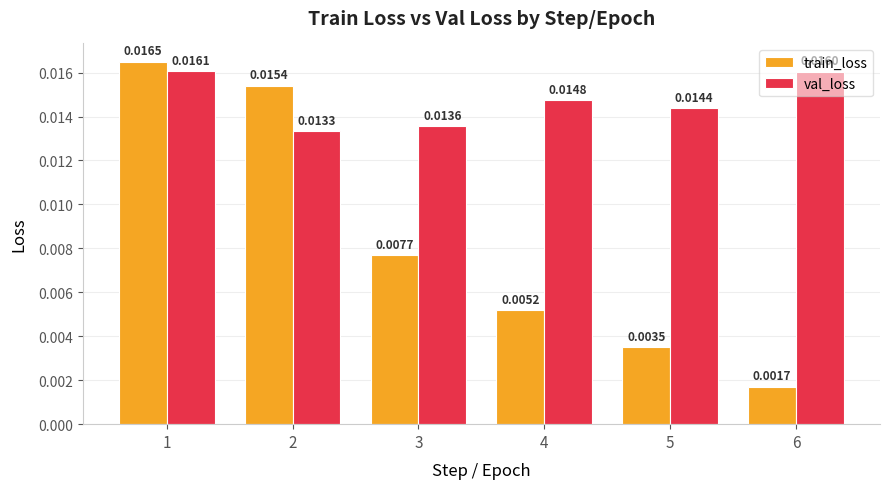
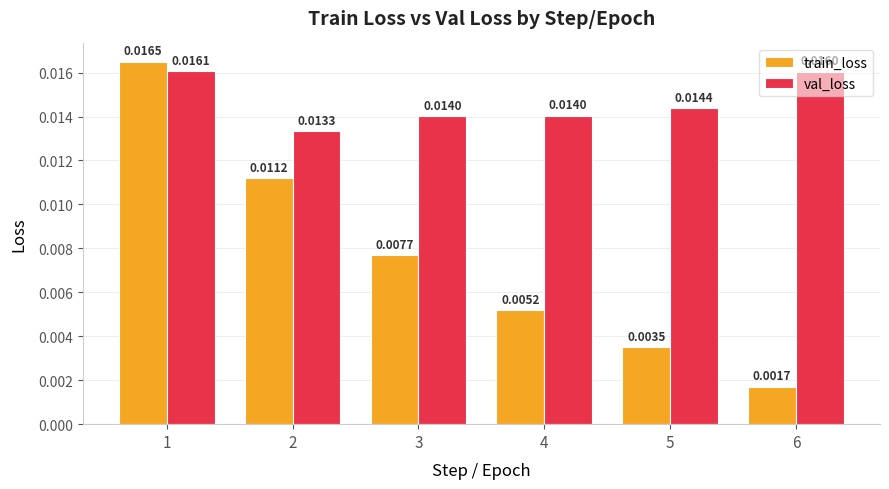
train_loss, 2: 0.0154 -> 0.0112
val_loss, 3: 0.0136 -> 0.0140
val_loss, 4: 0.0148 -> 0.0140
